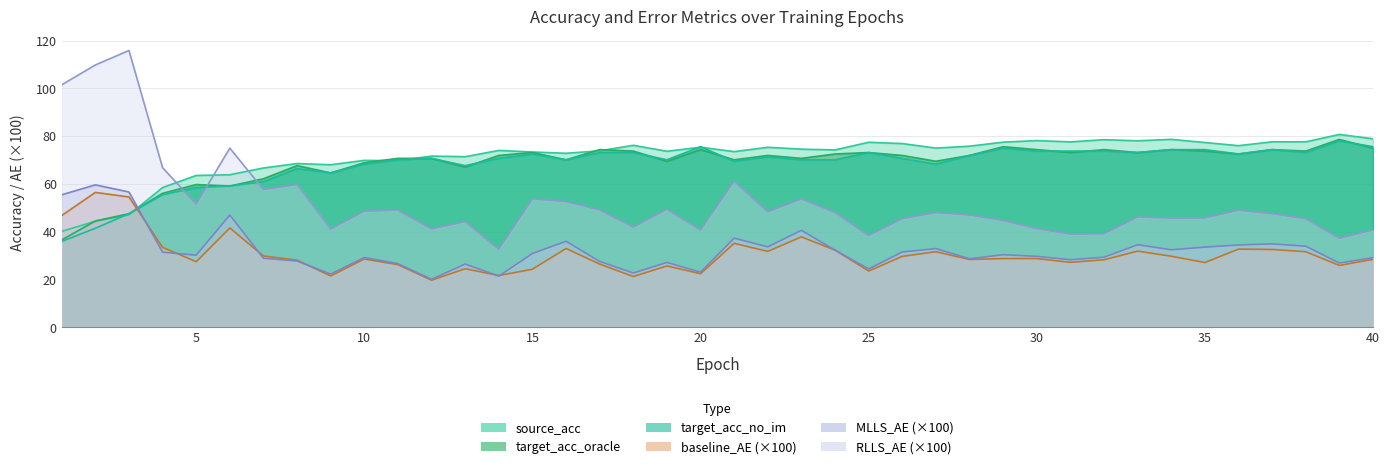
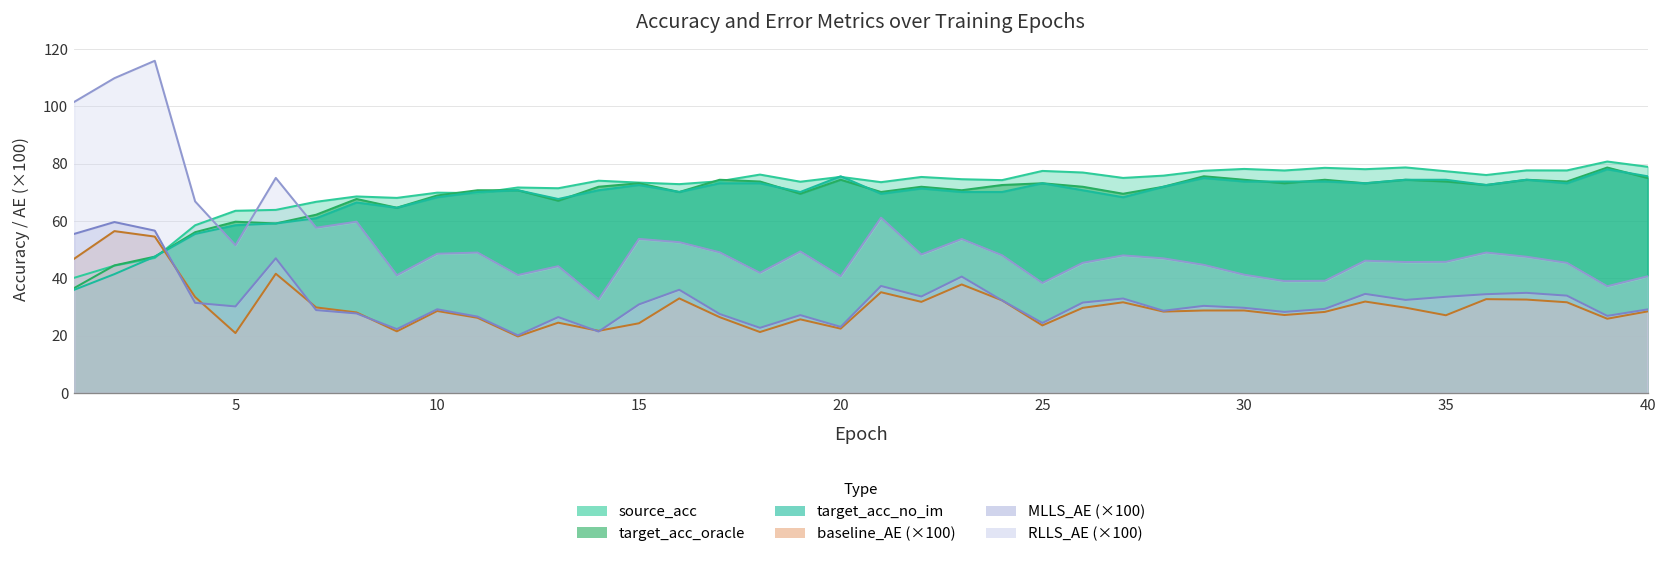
baseline_AE (×100), 5: 27 -> 21
